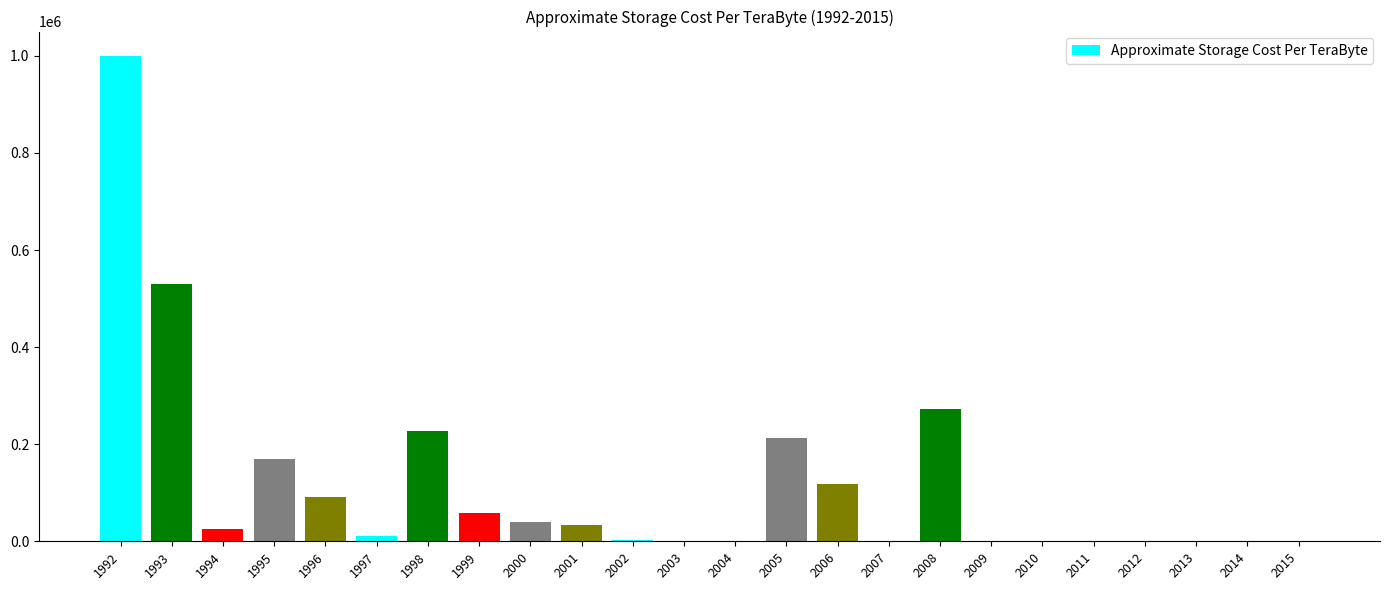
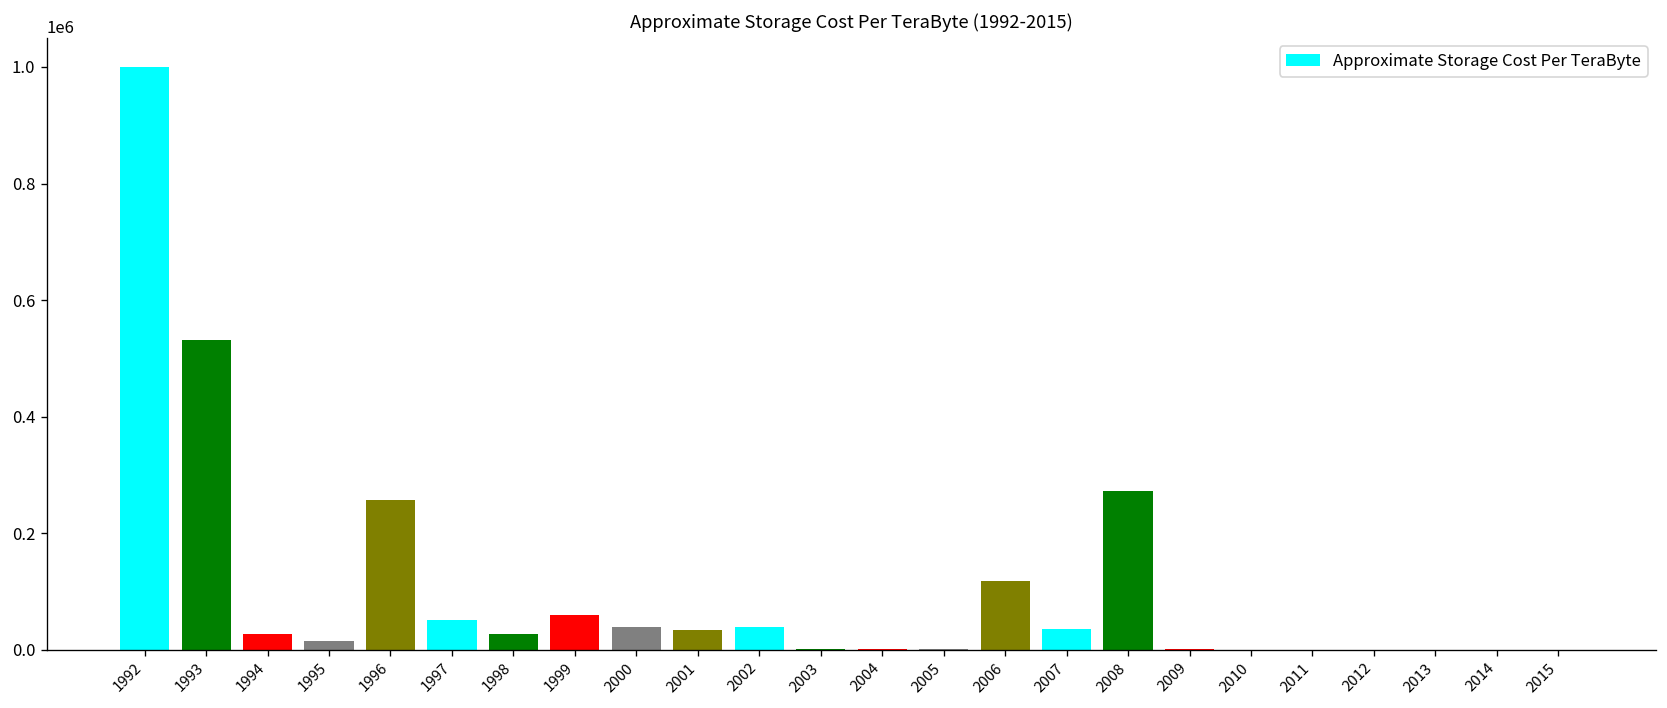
1995: 170000 -> 10000
1996: 90000 -> 260000
1997: 10000 -> 50000
1998: 230000 -> 30000
2002: 0 -> 40000
2005: 210000 -> 0
2007: 0 -> 40000
